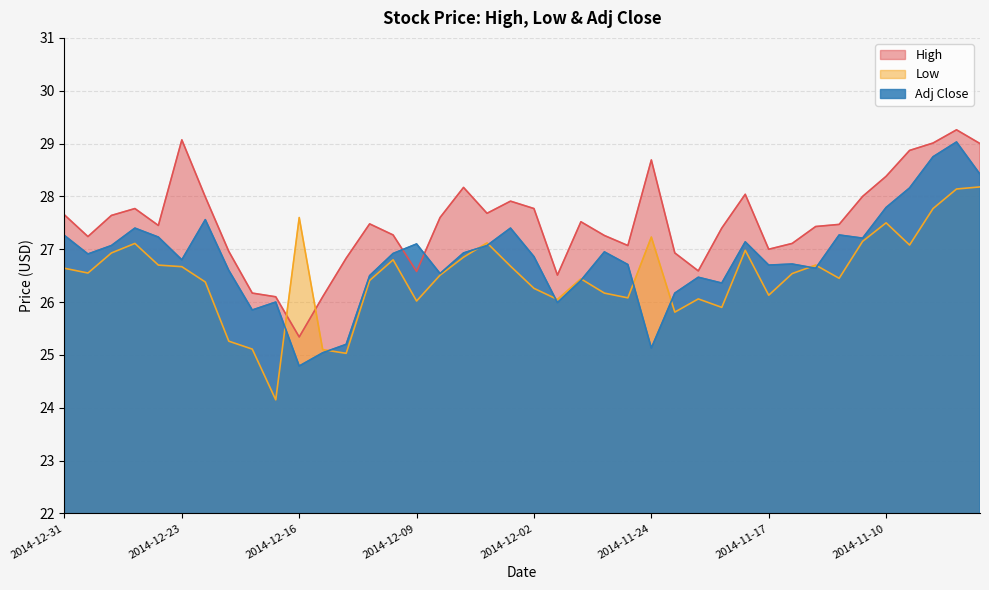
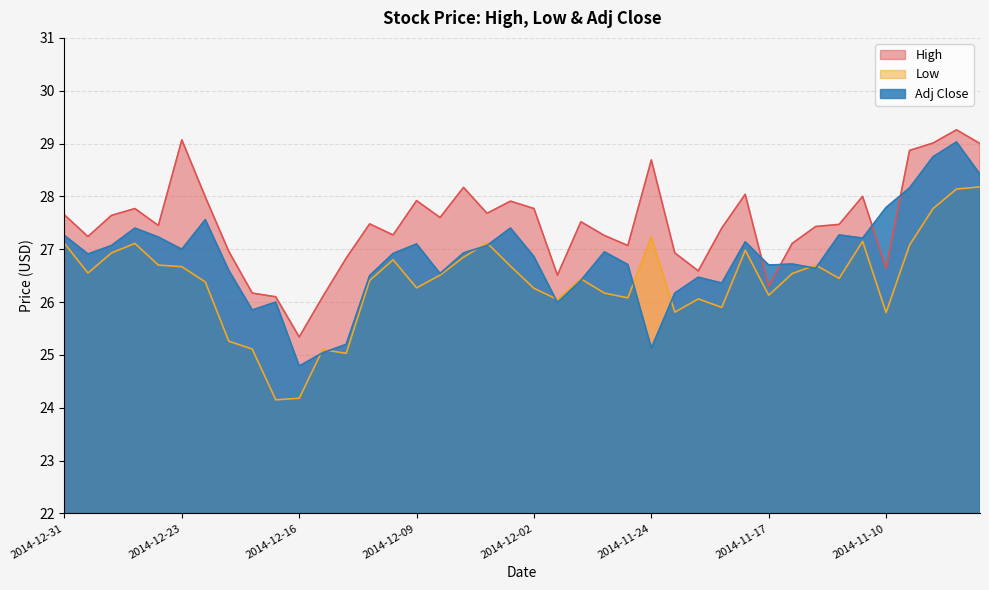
Low, 2014-12-31: 26.6 -> 27.1
Adj Close, 2014-12-23: 26.8 -> 27.0
Low, 2014-12-16: 27.6 -> 24.2
High, 2014-12-09: 26.6 -> 27.9
Low, 2014-12-09: 26.0 -> 26.3
High, 2014-11-17: 27.0 -> 26.3
High, 2014-11-10: 28.4 -> 26.6
Low, 2014-11-10: 27.5 -> 25.8
